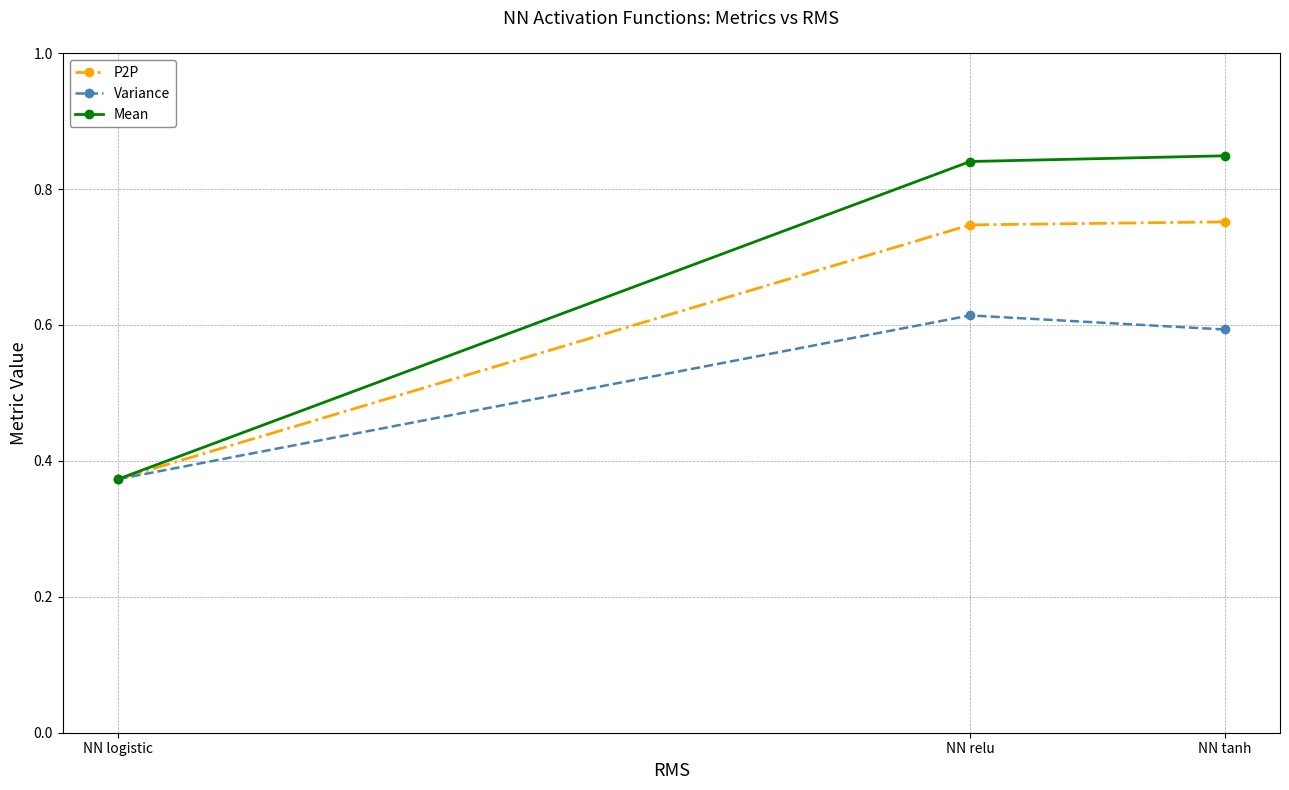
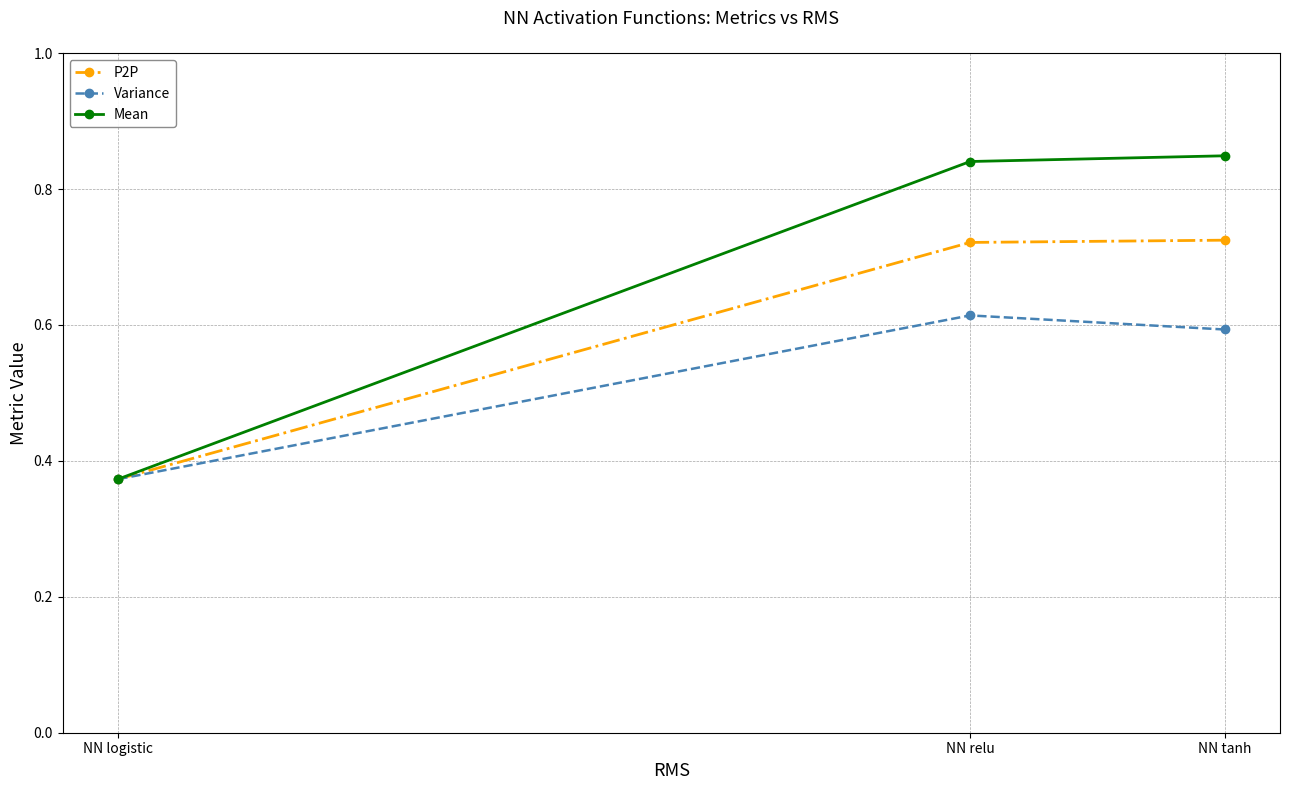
P2P, NN relu: 0.75 -> 0.72
P2P, NN tanh: 0.75 -> 0.72
